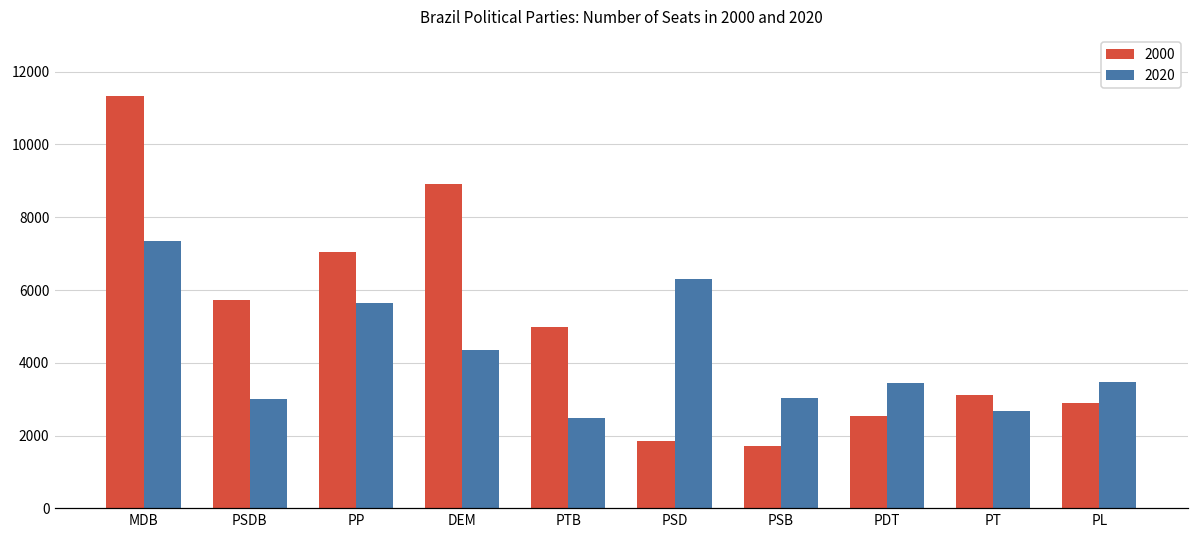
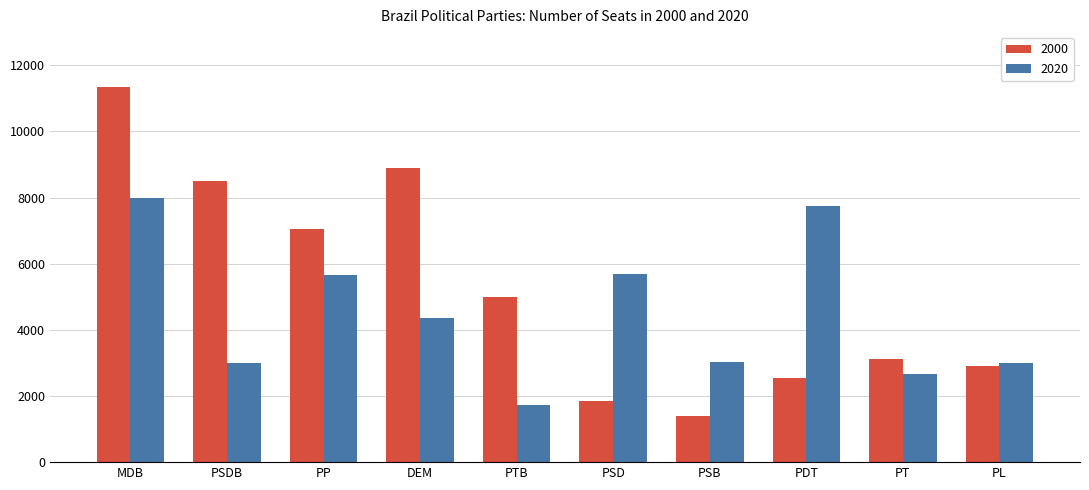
2020, MDB: 7300 -> 8000
2000, PSDB: 5700 -> 8500
2020, PTB: 2500 -> 1700
2020, PSD: 6300 -> 5700
2000, PSB: 1700 -> 1400
2020, PDT: 3400 -> 7700
2020, PL: 3500 -> 3000
